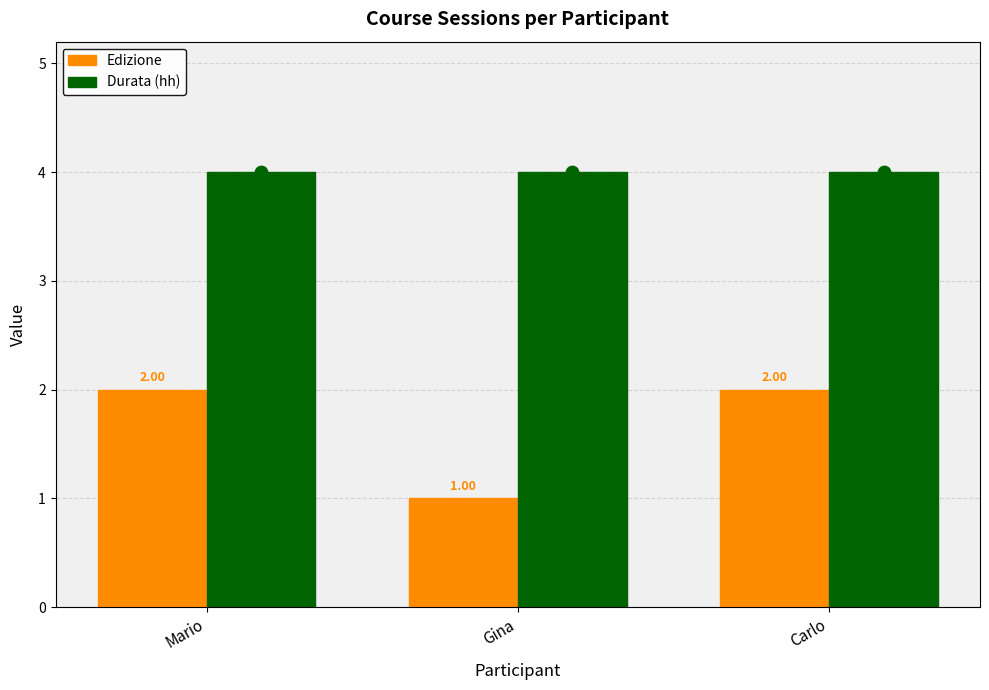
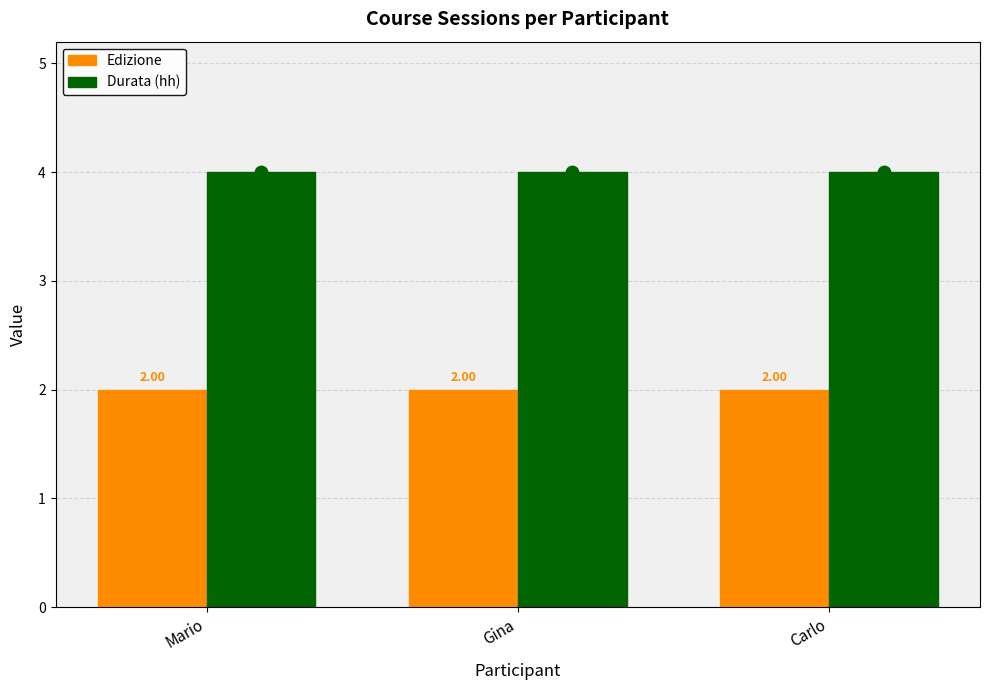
Edizione, Gina: 1.00 -> 2.00
